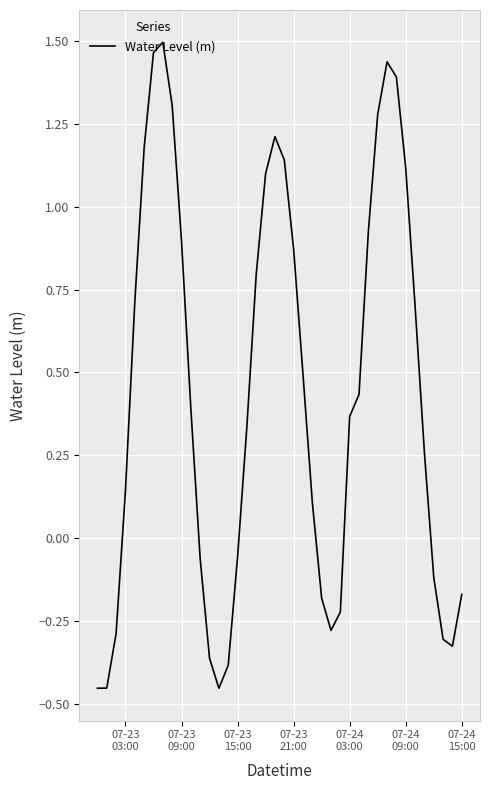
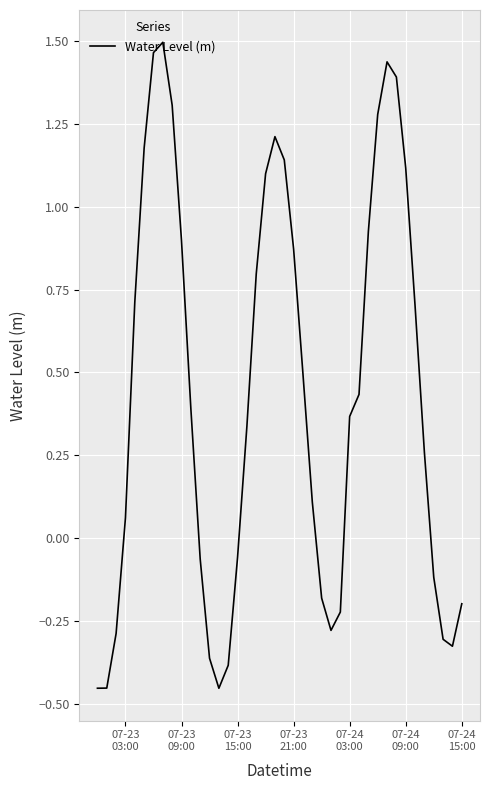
07-23 03:00: 0.14 -> 0.06
07-24 15:00: -0.17 -> -0.20
